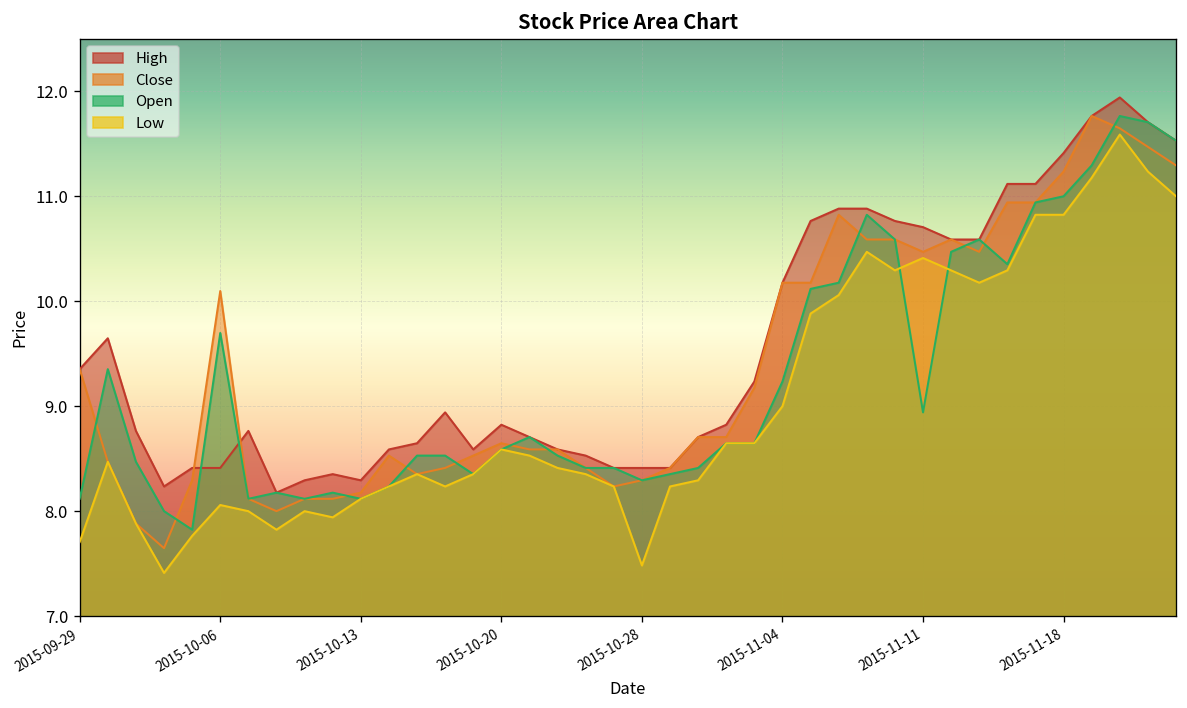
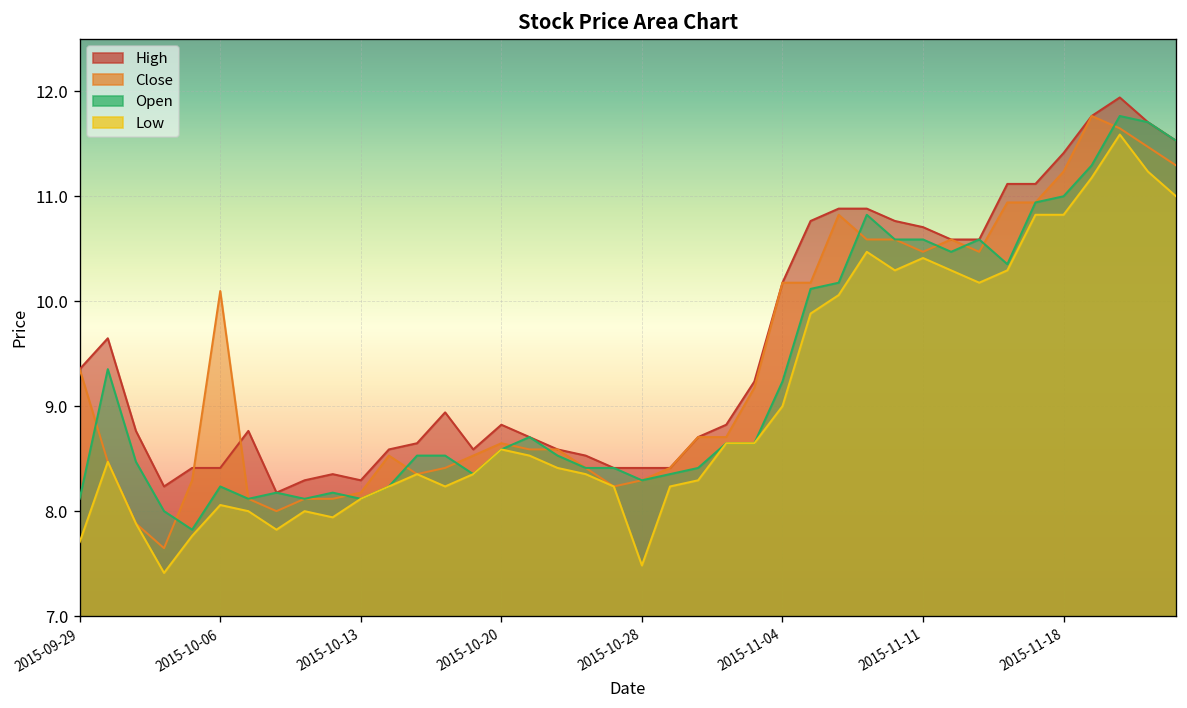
Open, 2015-10-06: 9.7 -> 8.2
Open, 2015-11-11: 8.9 -> 10.6
